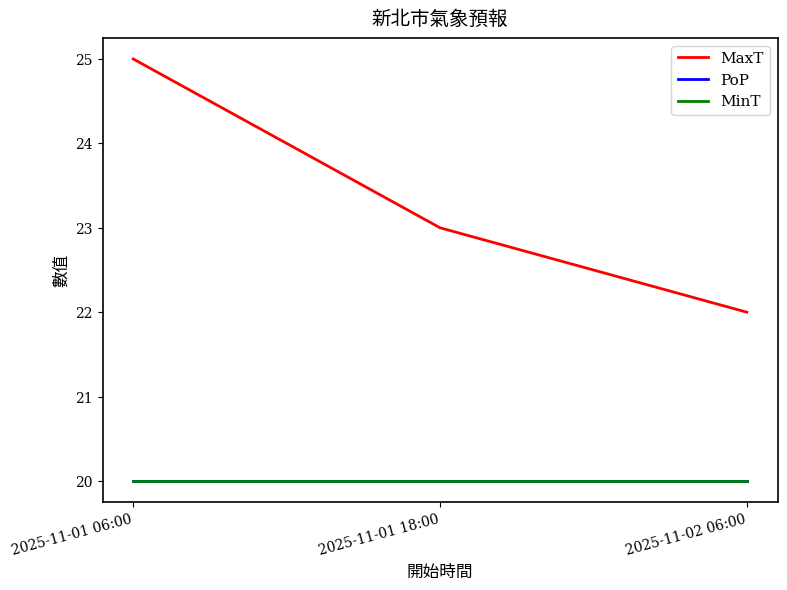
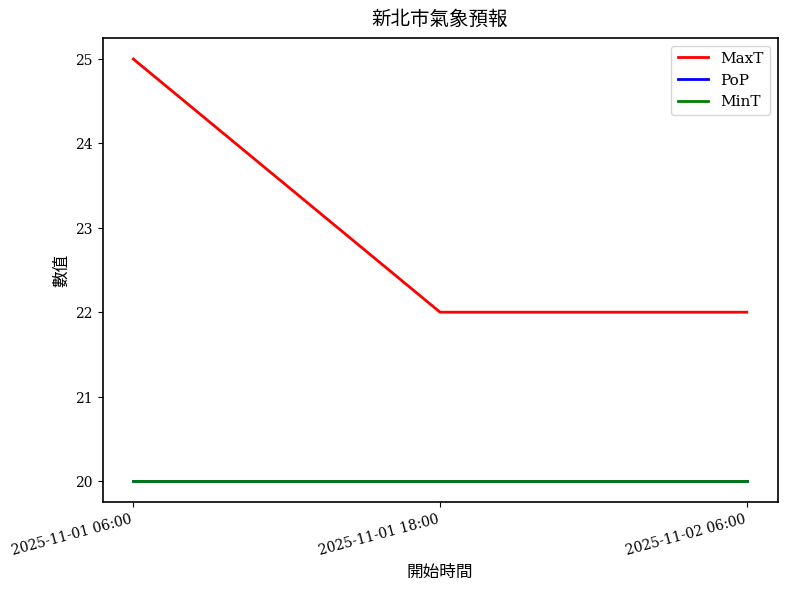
MaxT, 2025-11-01 18:00: 23 -> 22
